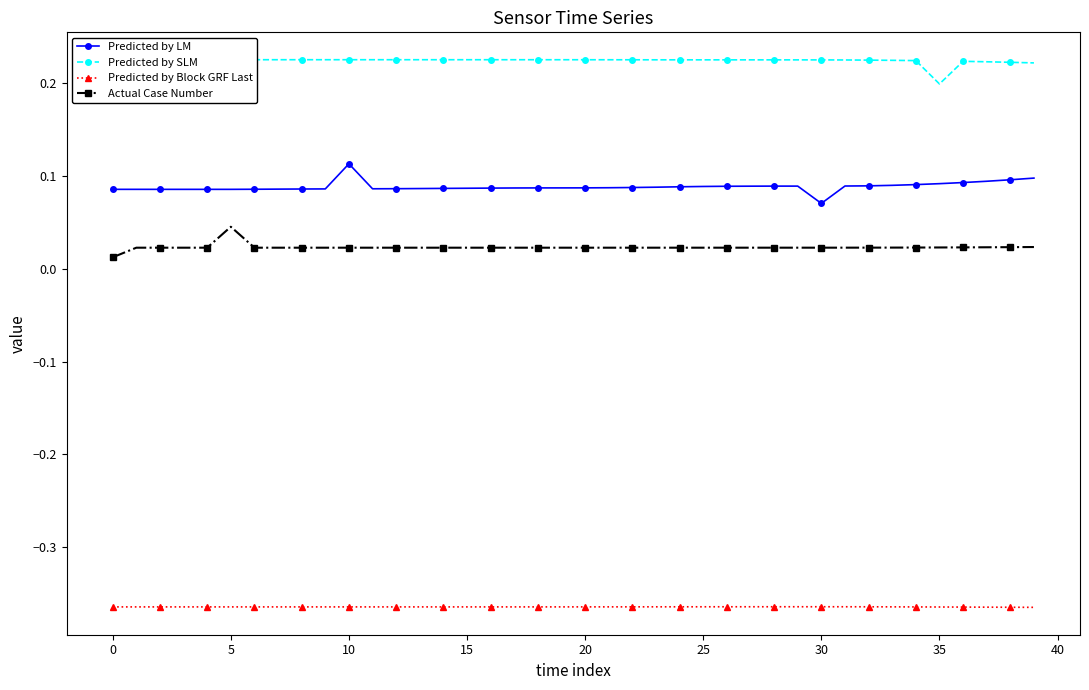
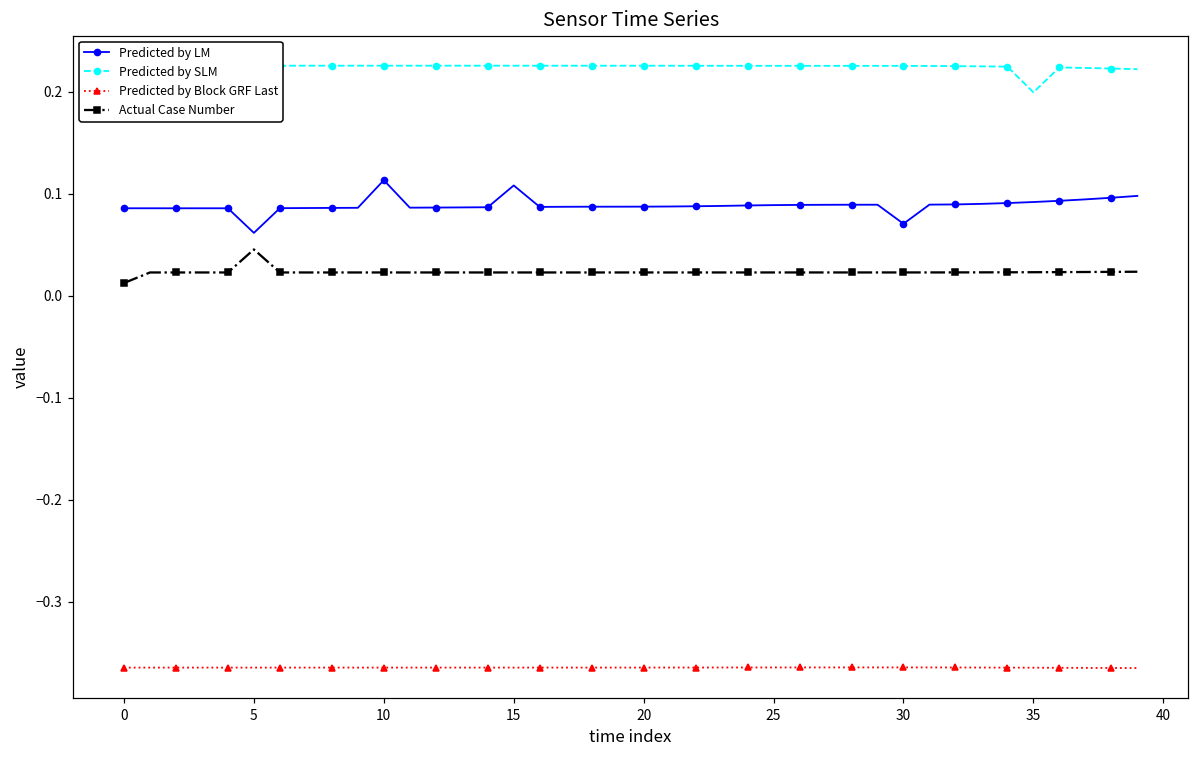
Predicted by LM, 5: 0.09 -> 0.06
Predicted by LM, 15: 0.09 -> 0.11
